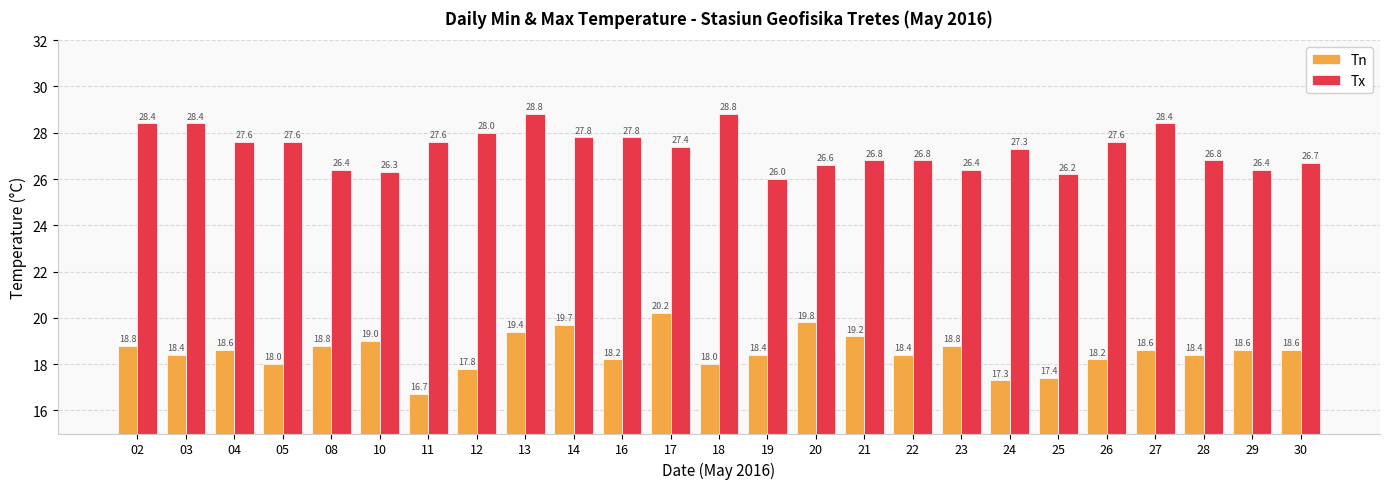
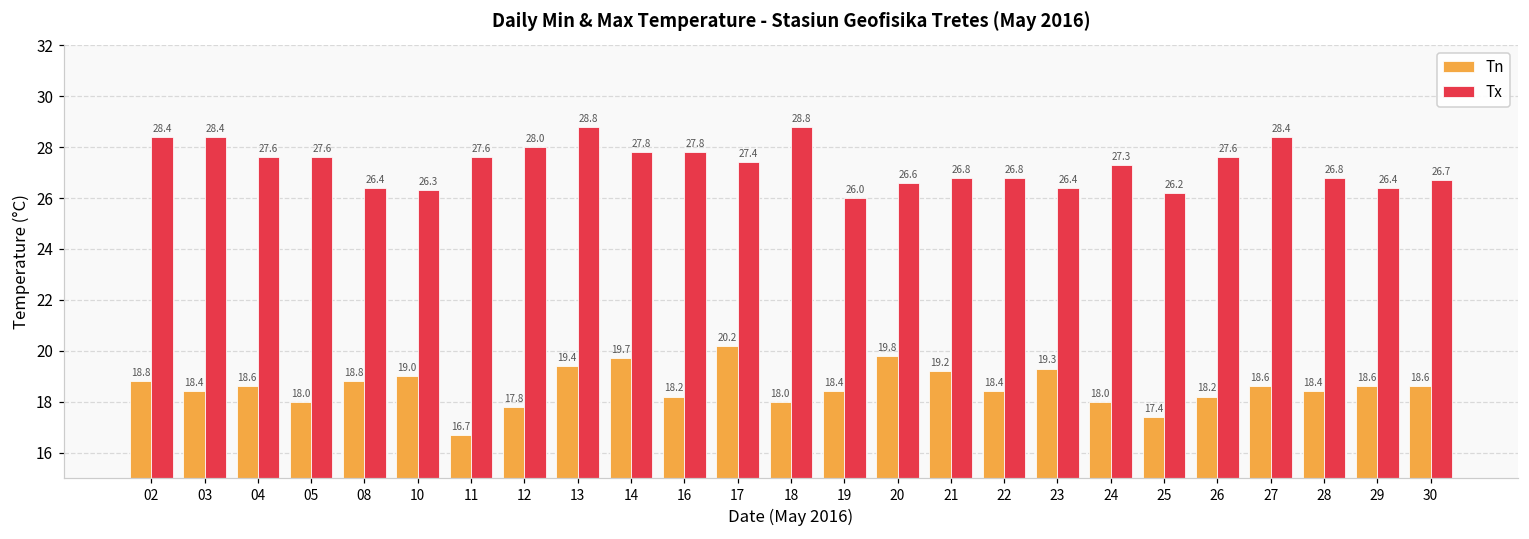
Tn, 23: 18.8 -> 19.3
Tn, 24: 17.3 -> 18.0
